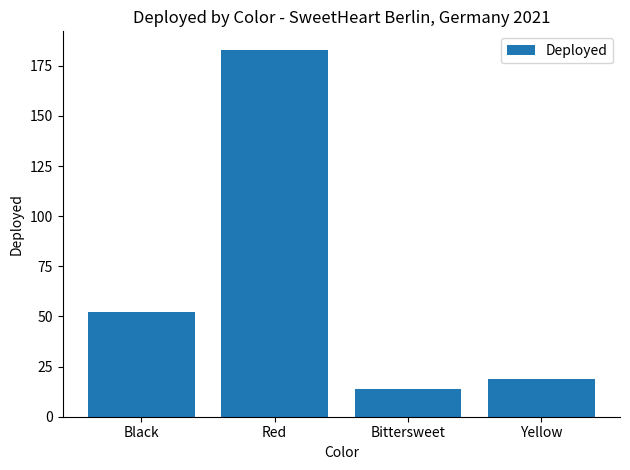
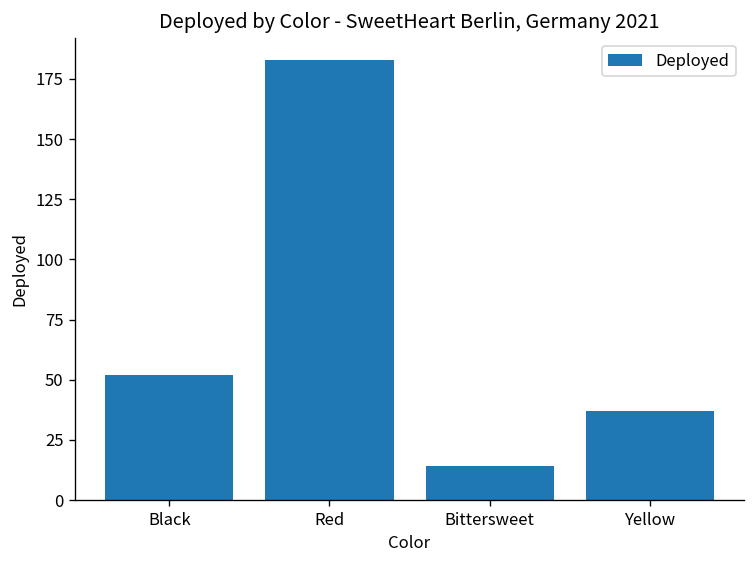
Yellow: 19 -> 37
